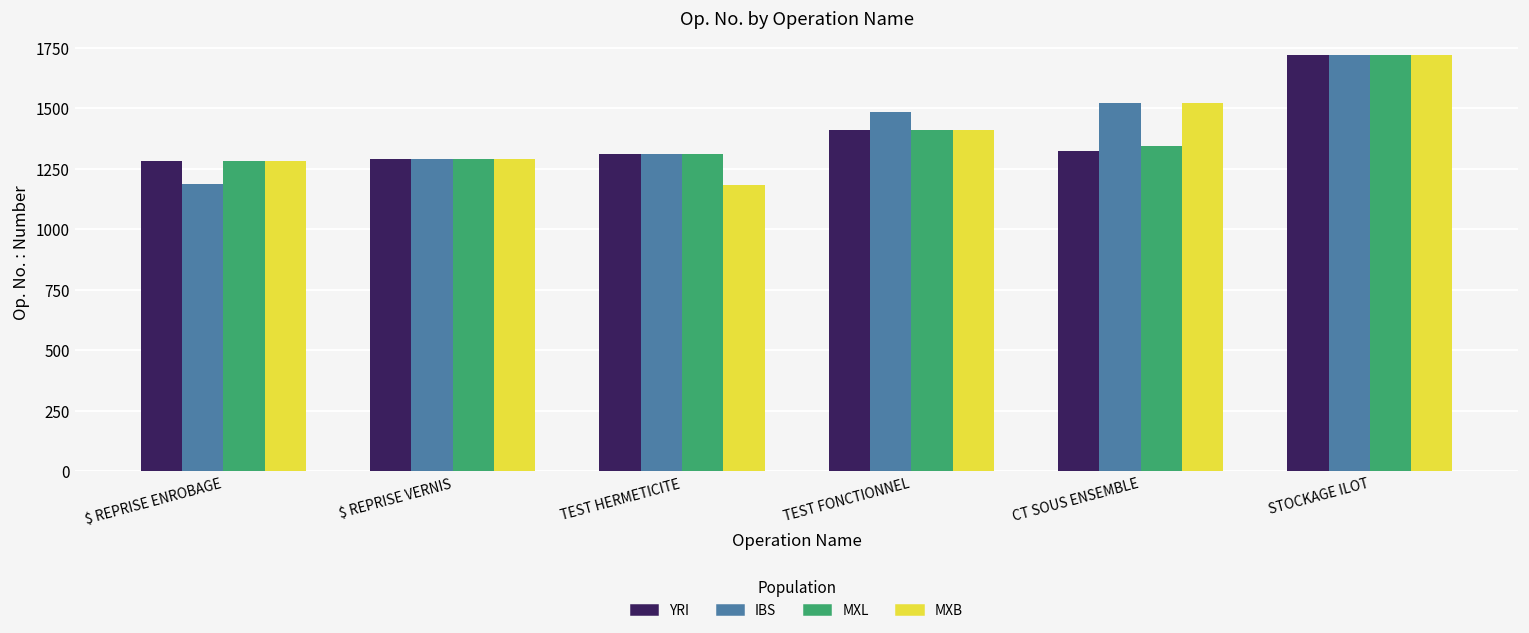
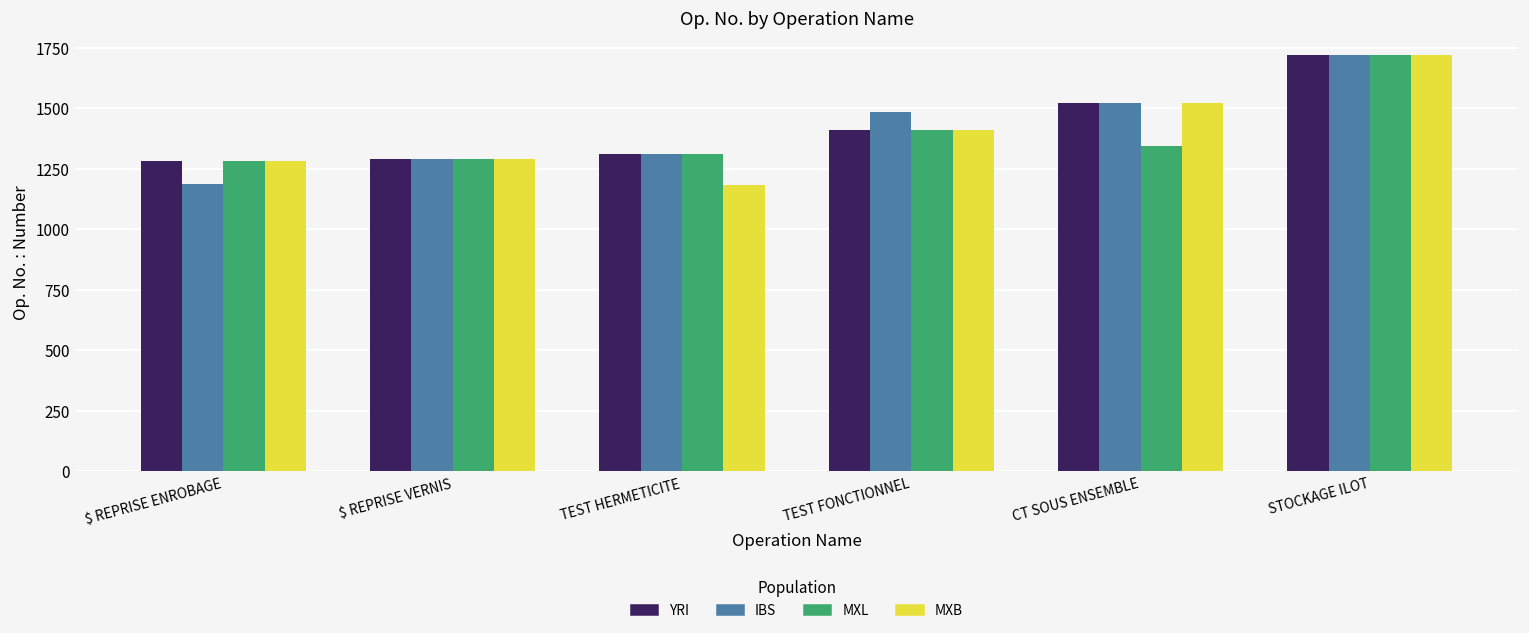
YRI, CT SOUS ENSEMBLE: 1330 -> 1520
